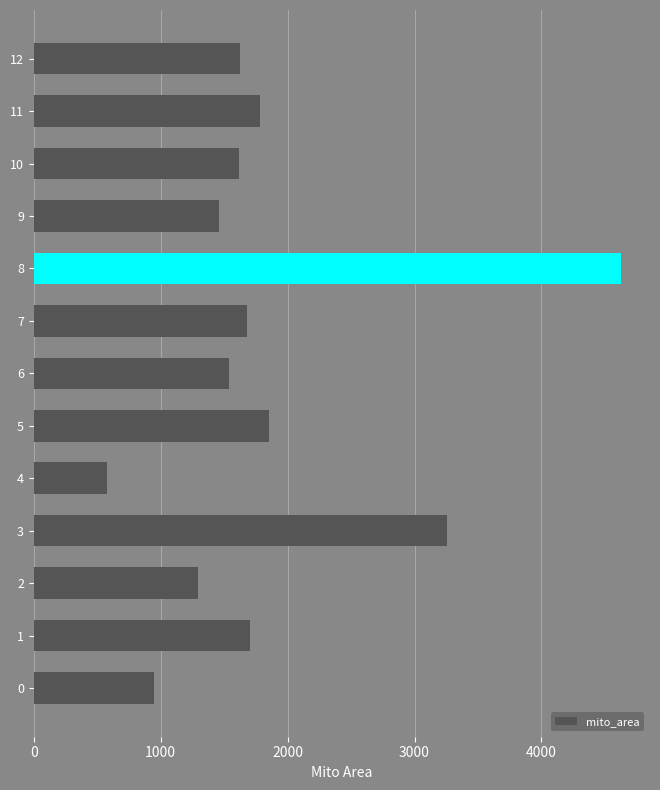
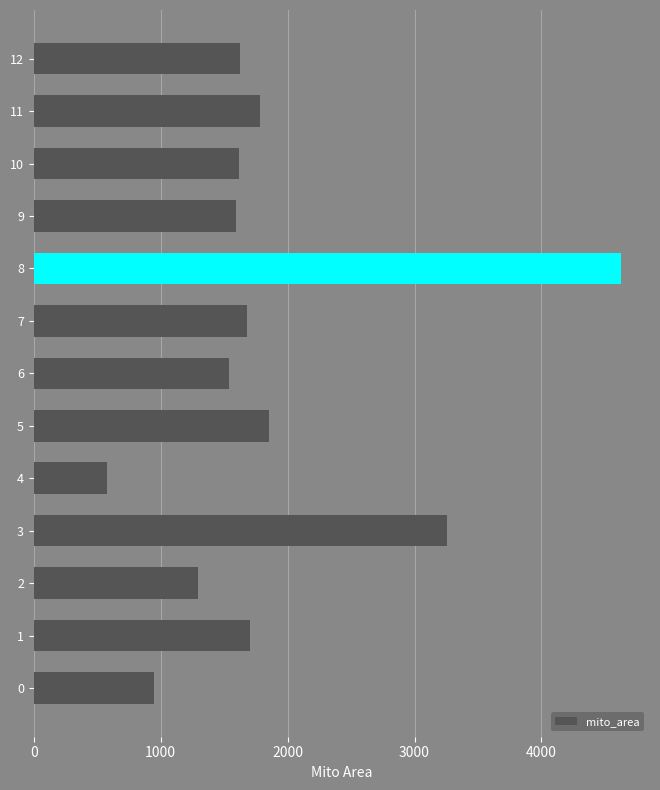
9: 1460 -> 1590
